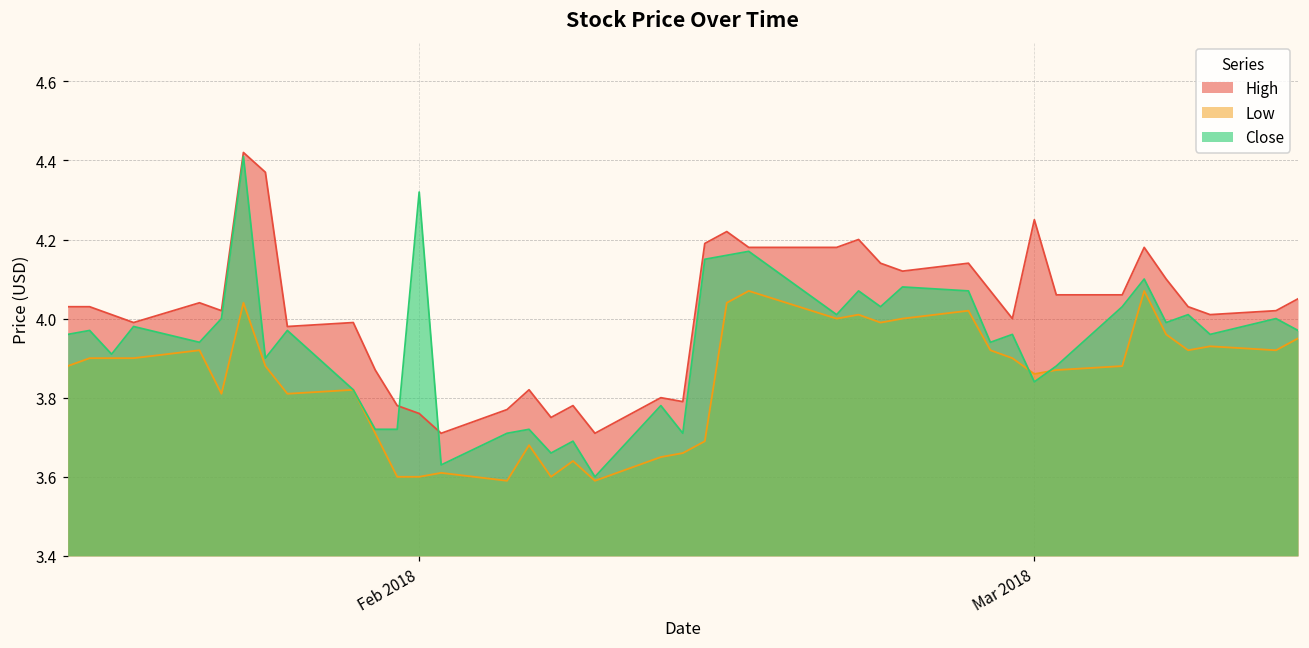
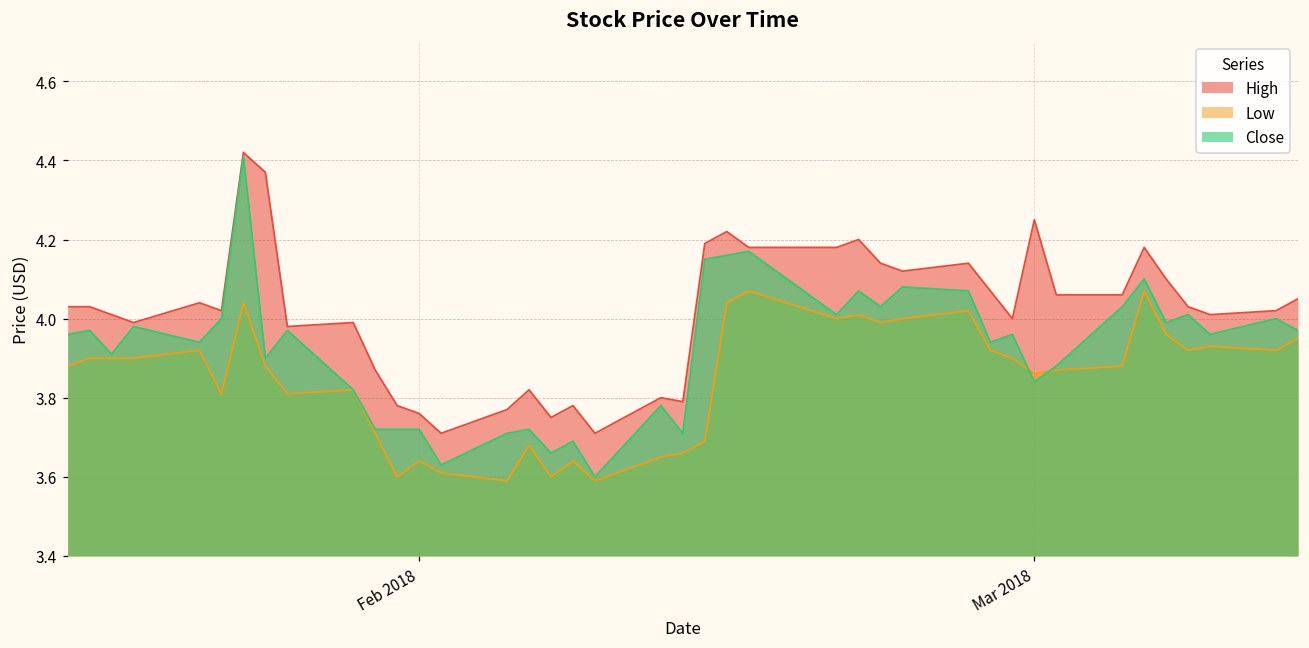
Low, Feb 2018: 3.60 -> 3.64
Close, Feb 2018: 4.32 -> 3.72
